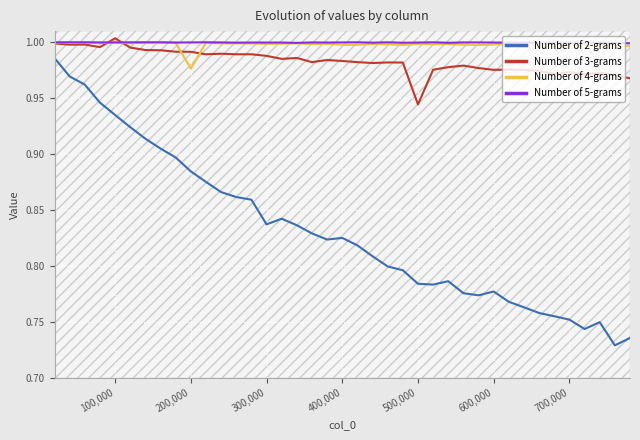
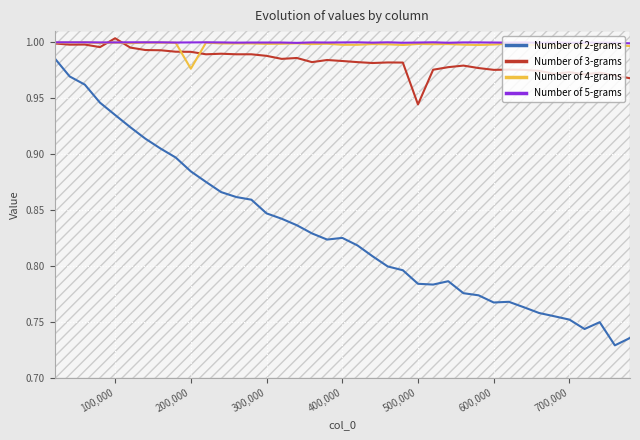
Number of 2-grams, 300,000: 0.837 -> 0.847
Number of 2-grams, 600,000: 0.777 -> 0.768
